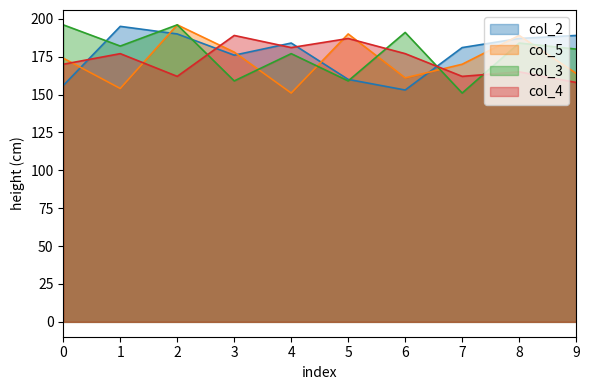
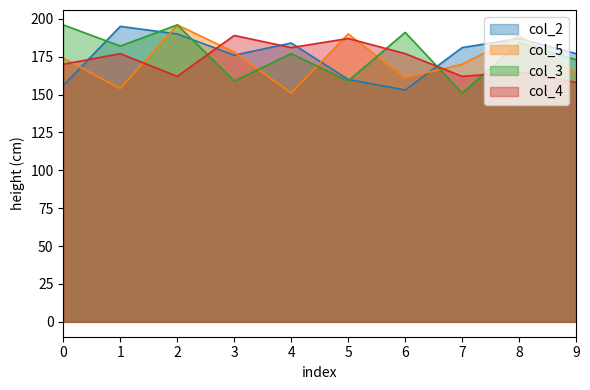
col_2, 9: 189 -> 177
col_3, 9: 180 -> 173
